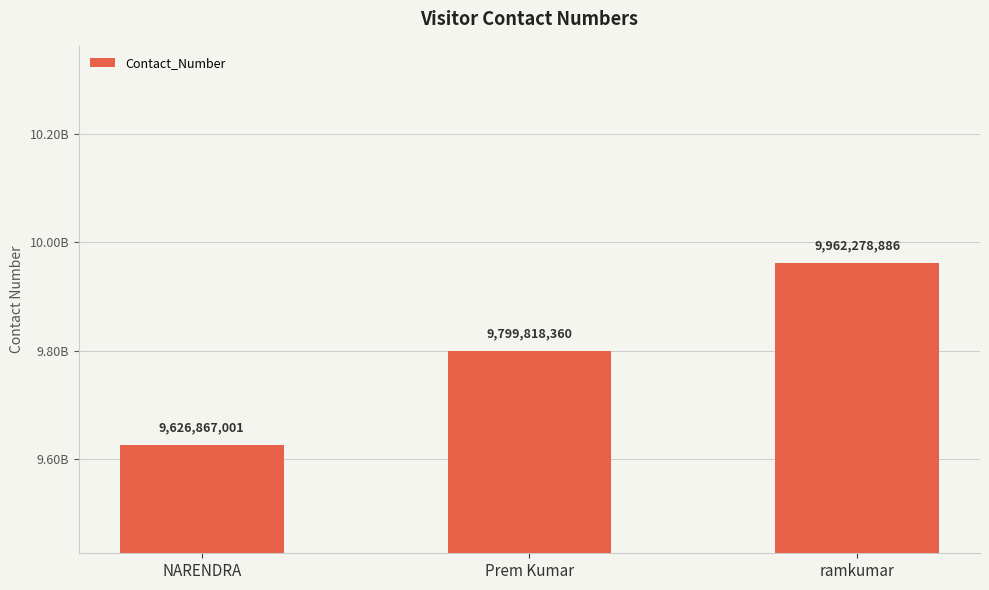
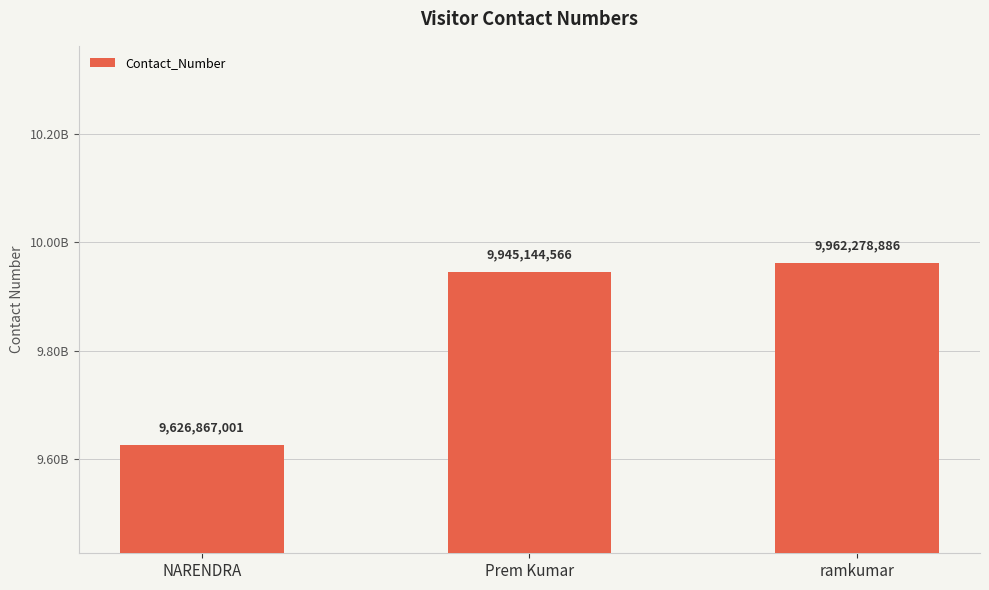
Prem Kumar: 9,799,818,360 -> 9,945,144,566
